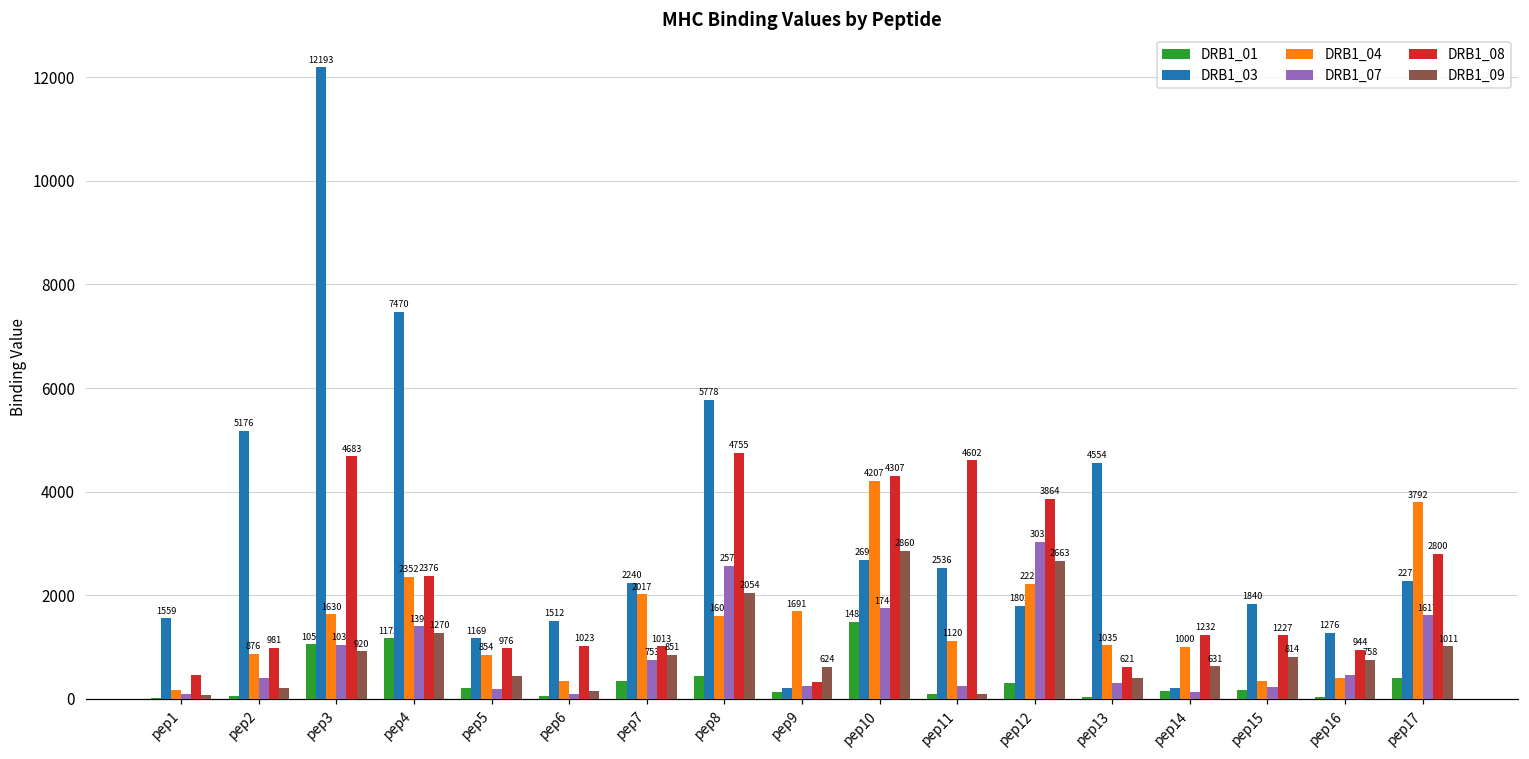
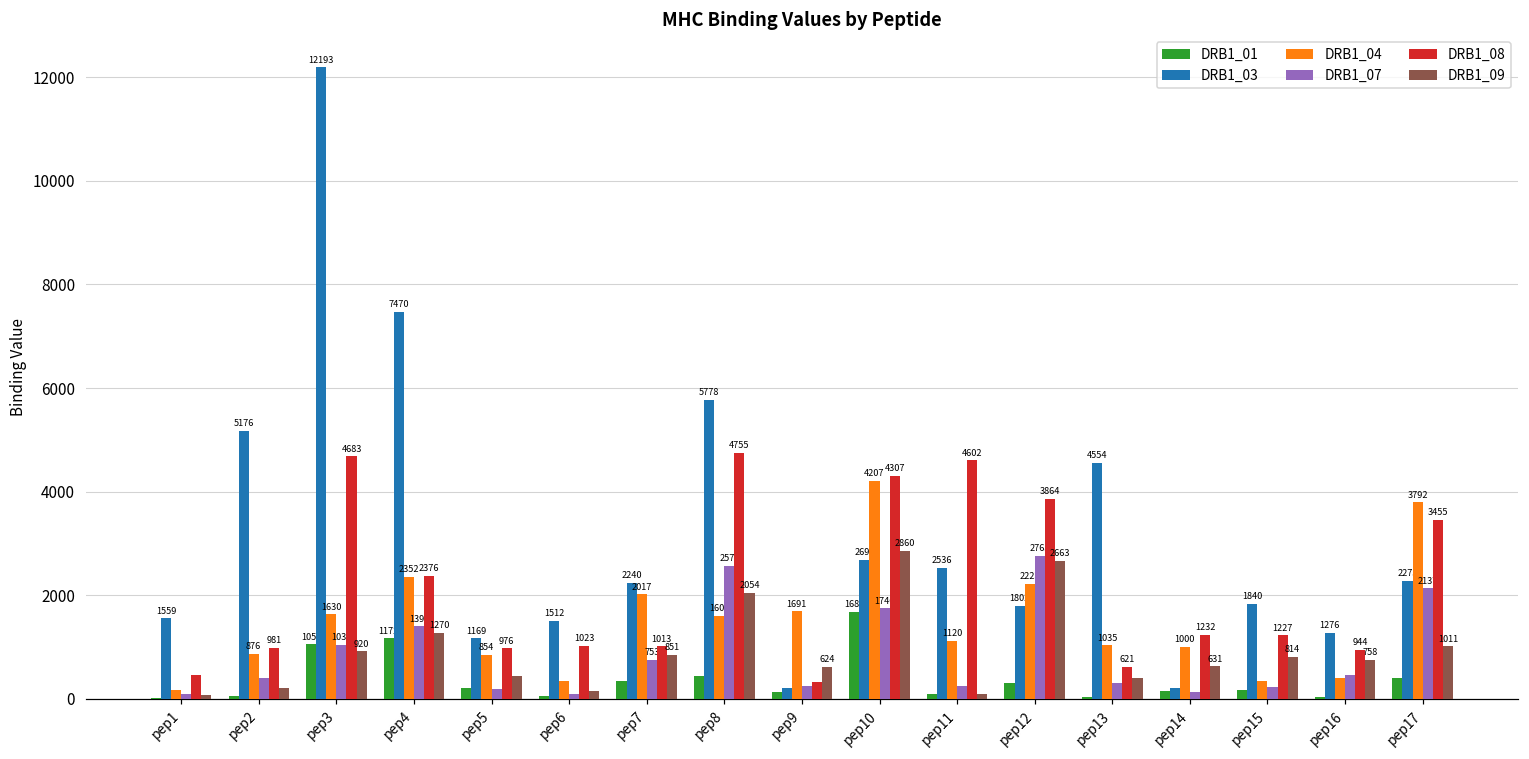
DRB1_01, pep10: 1483 -> 1682
DRB1_07, pep12: 3032 -> 2765
DRB1_07, pep17: 1617 -> 2137
DRB1_08, pep17: 2800 -> 3455
